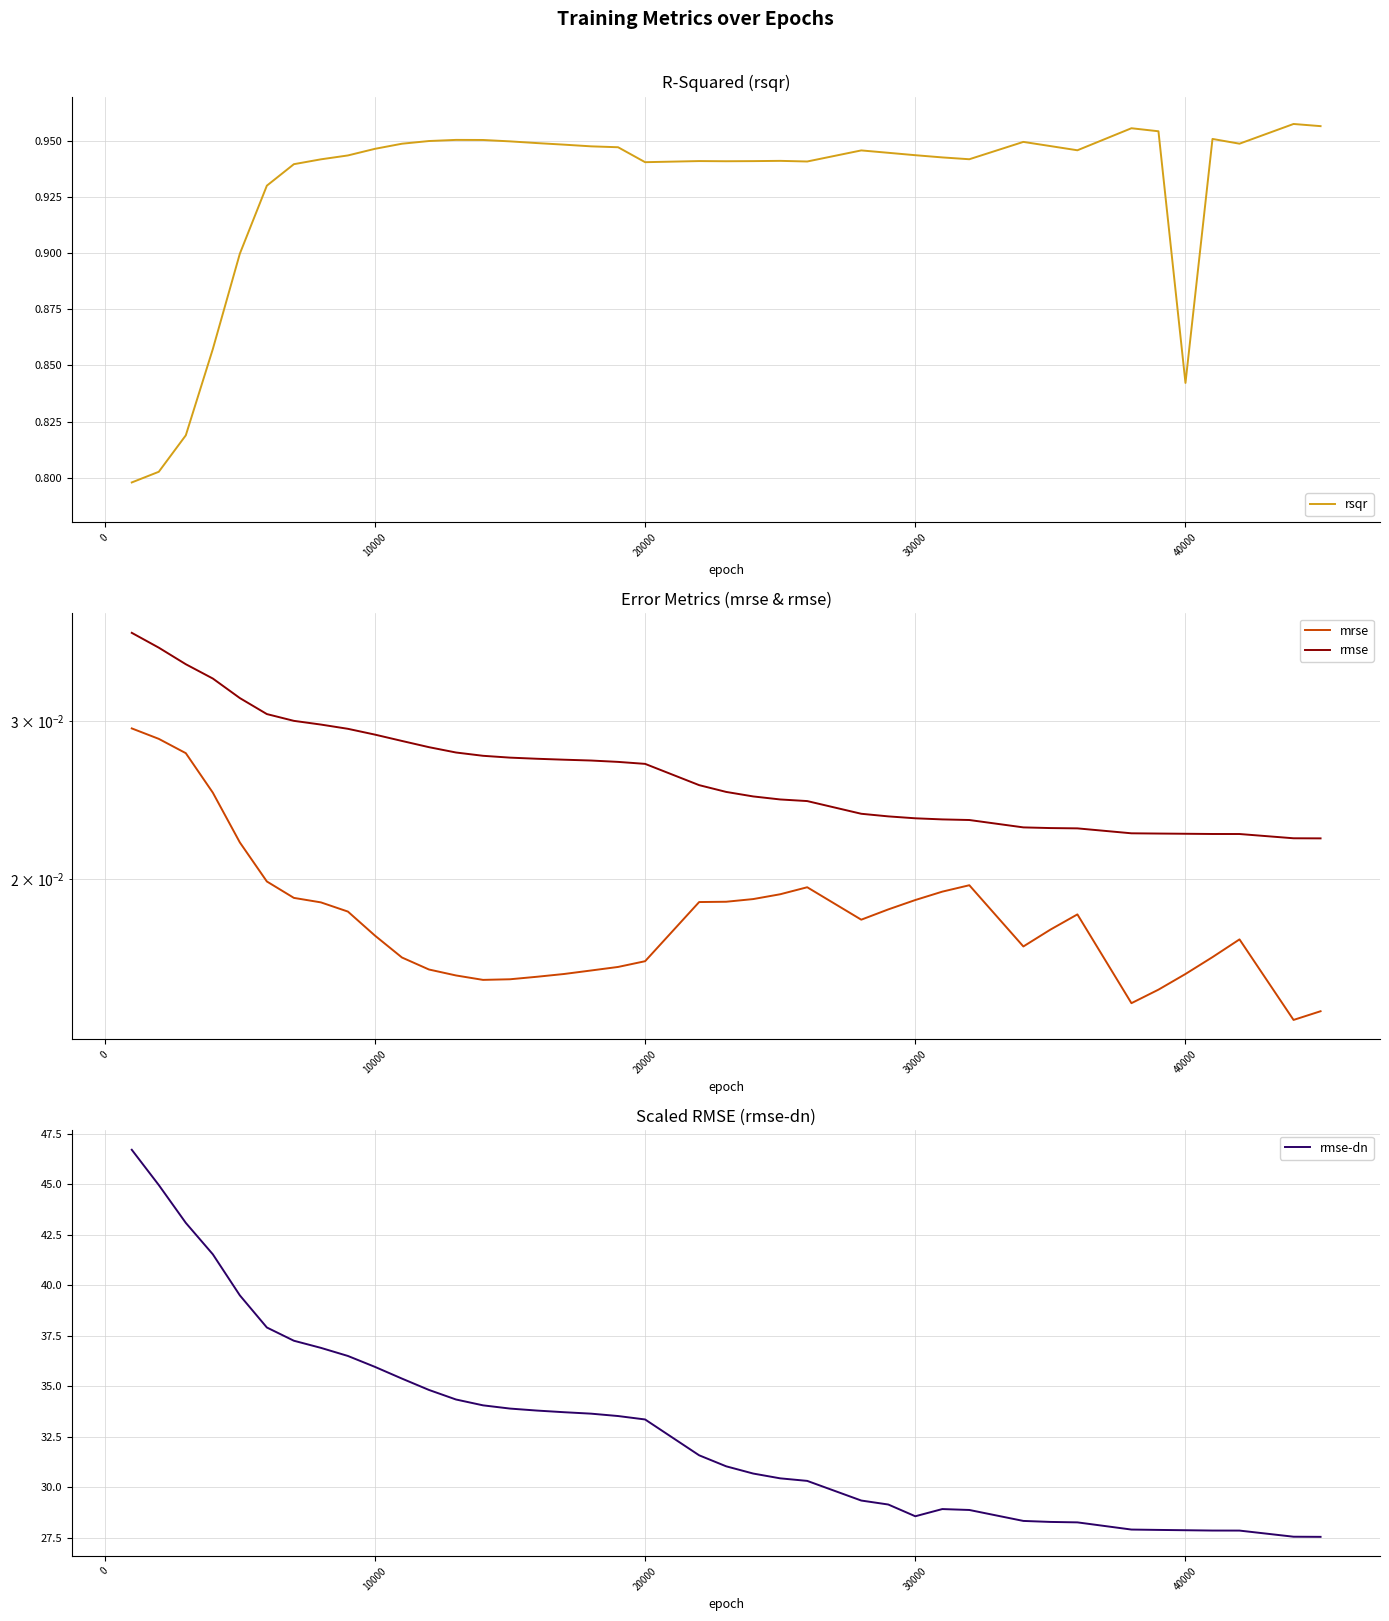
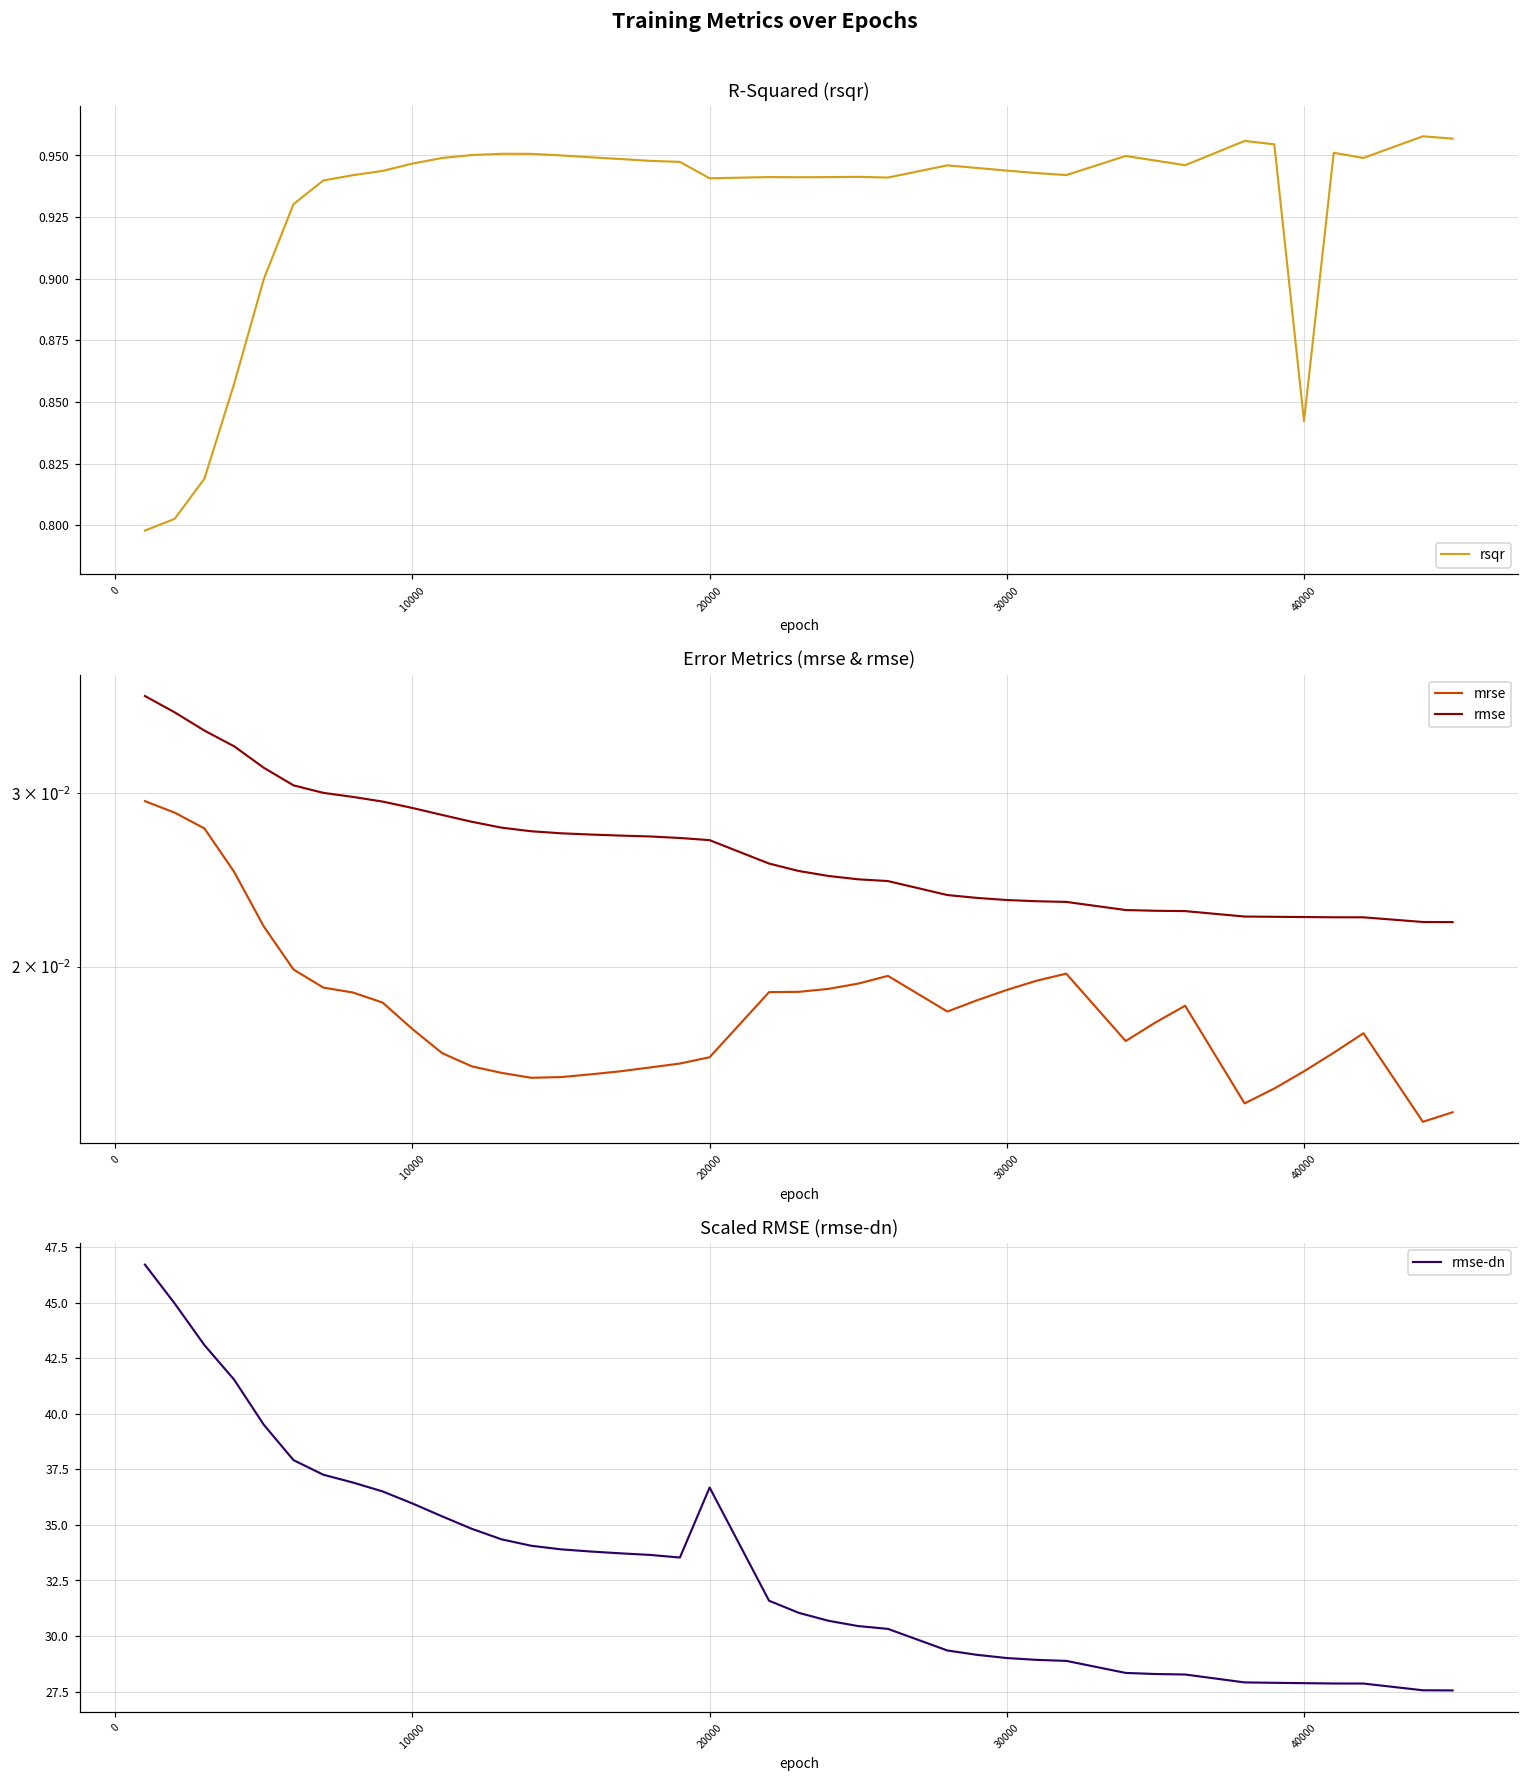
Scaled RMSE (rmse-dn), 20000: 33.4 -> 36.7
Scaled RMSE (rmse-dn), 30000: 28.6 -> 29.0
